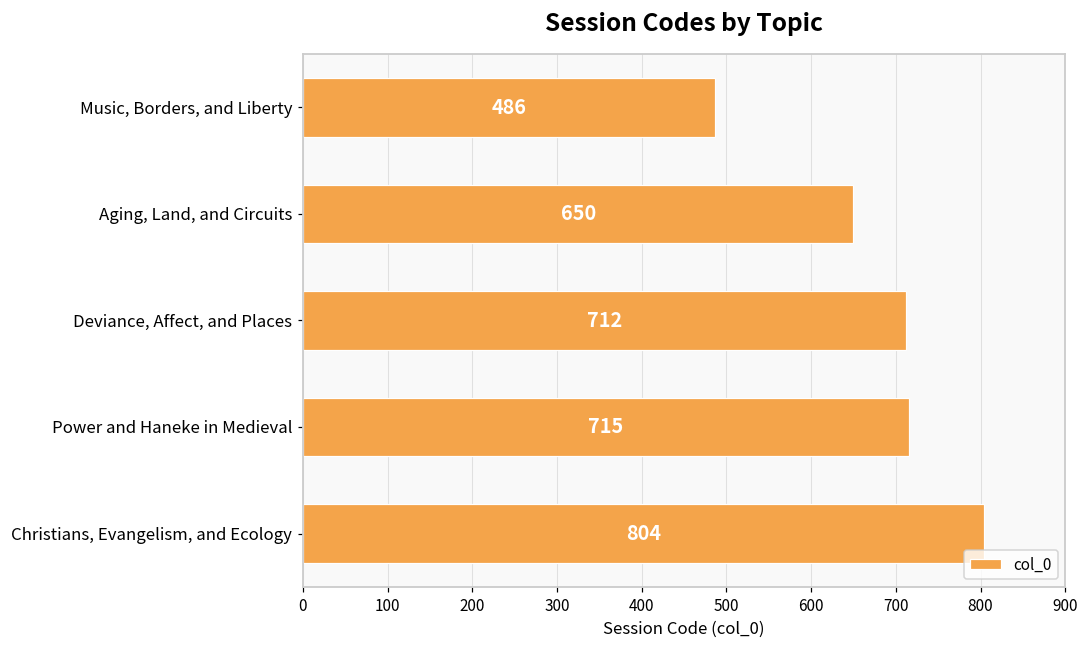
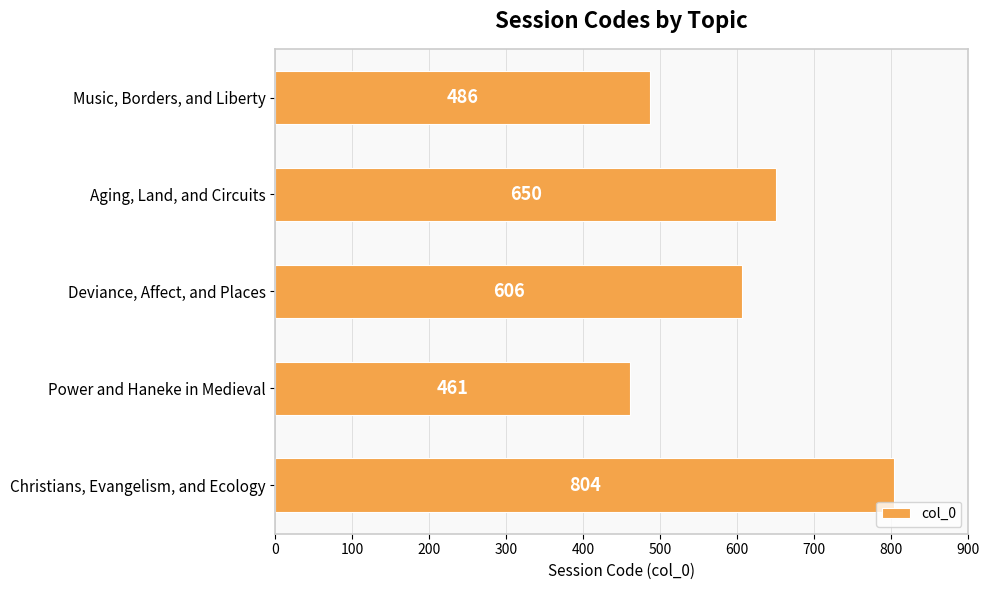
Deviance, Affect, and Places: 712 -> 606
Power and Haneke in Medieval: 715 -> 461
